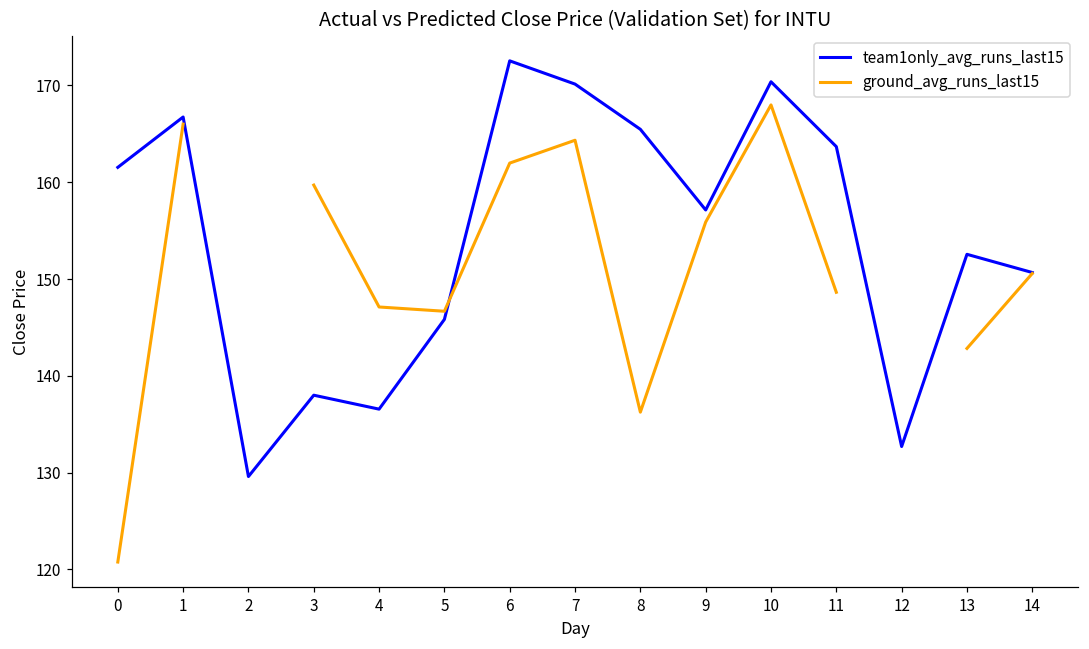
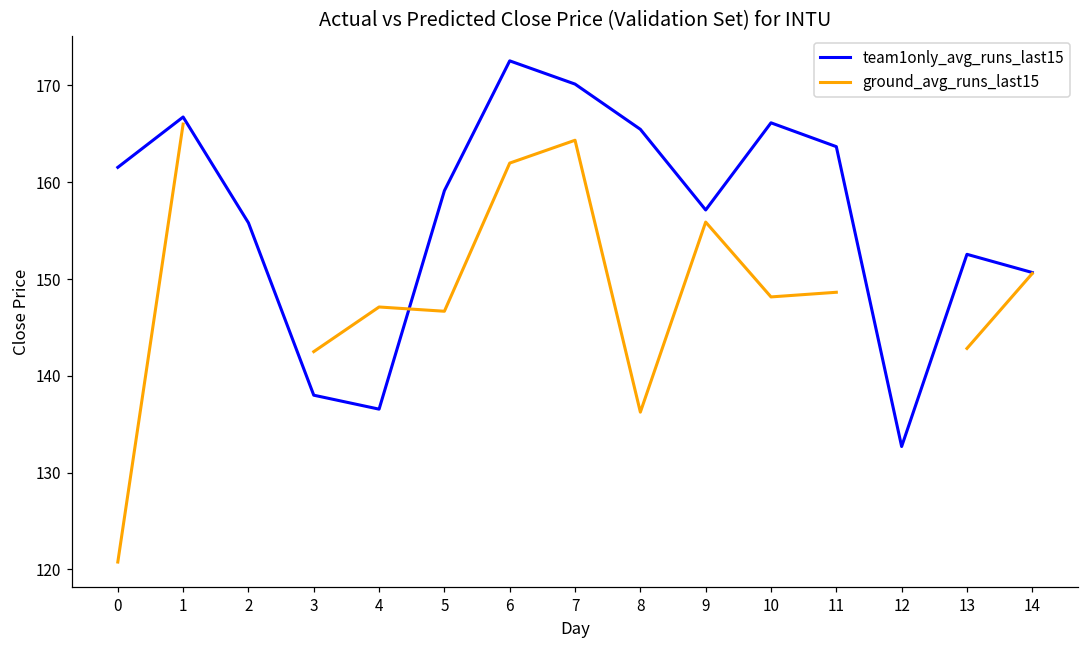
team1only_avg_runs_last15, 2: 130 -> 156
ground_avg_runs_last15, 3: 160 -> 143
team1only_avg_runs_last15, 5: 146 -> 159
team1only_avg_runs_last15, 10: 170 -> 166
ground_avg_runs_last15, 10: 168 -> 148
